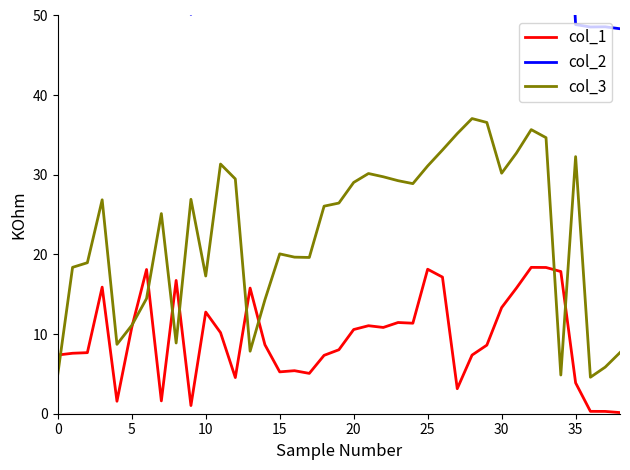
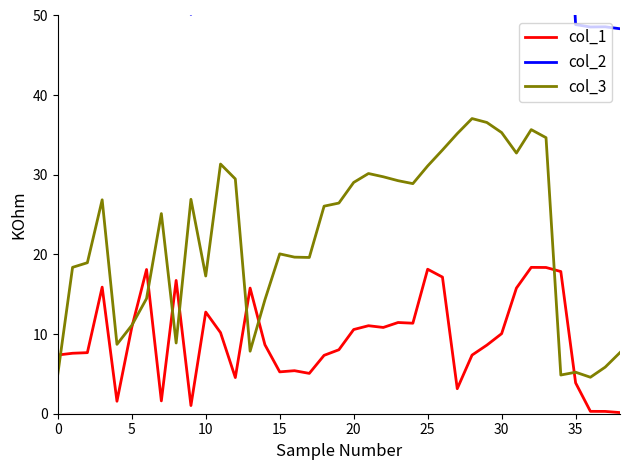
col_1, 30: 13 -> 10
col_3, 30: 30 -> 35
col_3, 35: 32 -> 5
